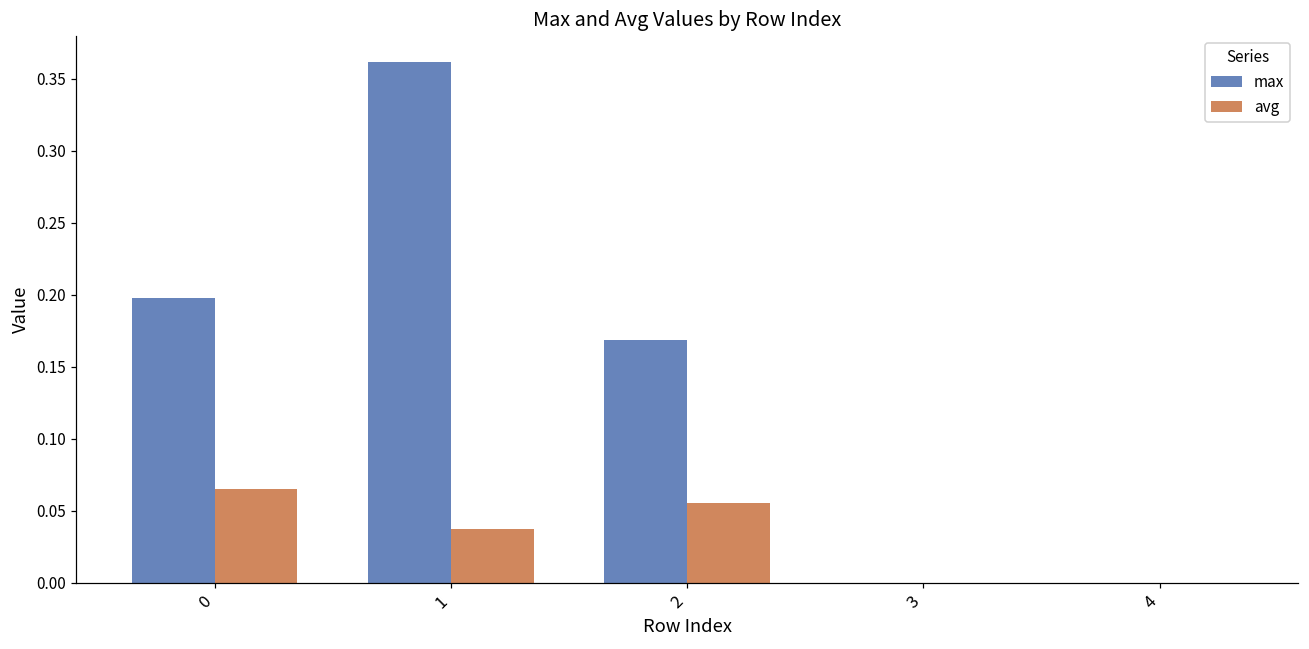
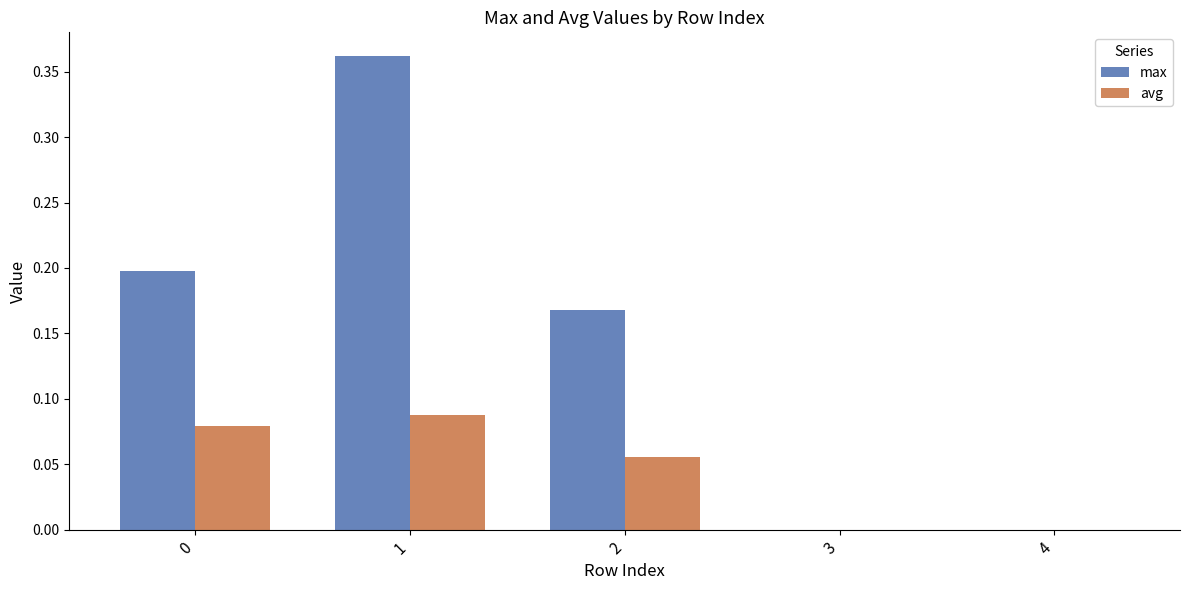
avg, 0: 0.065 -> 0.079
avg, 1: 0.037 -> 0.087
